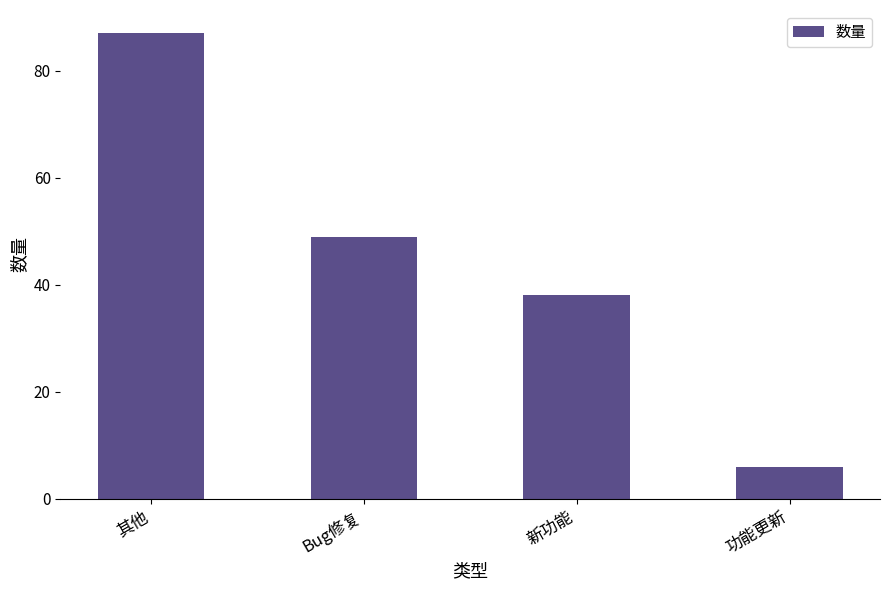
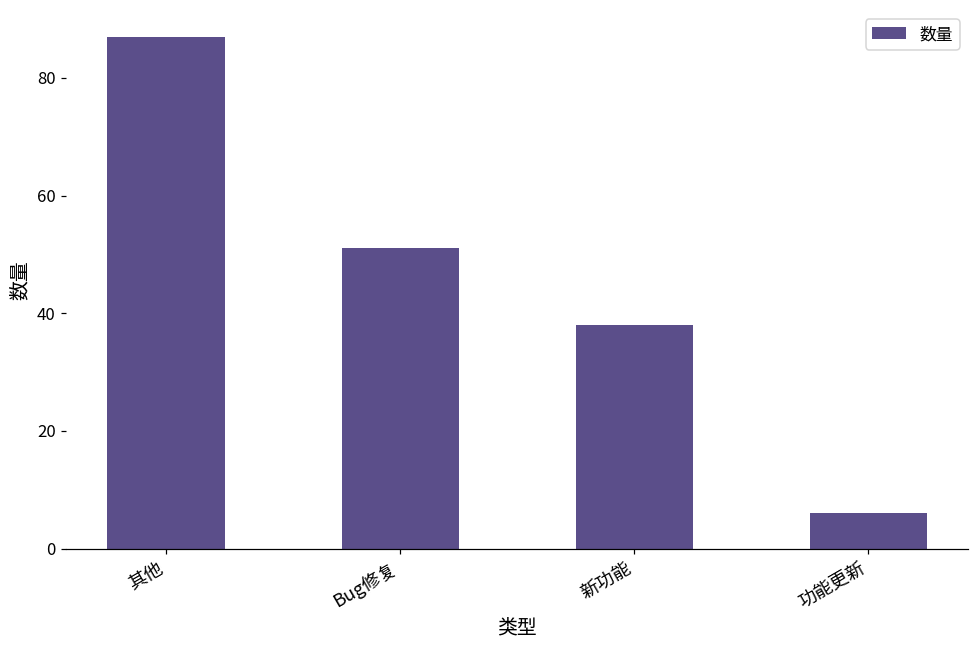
Bug修复: 49 -> 51
